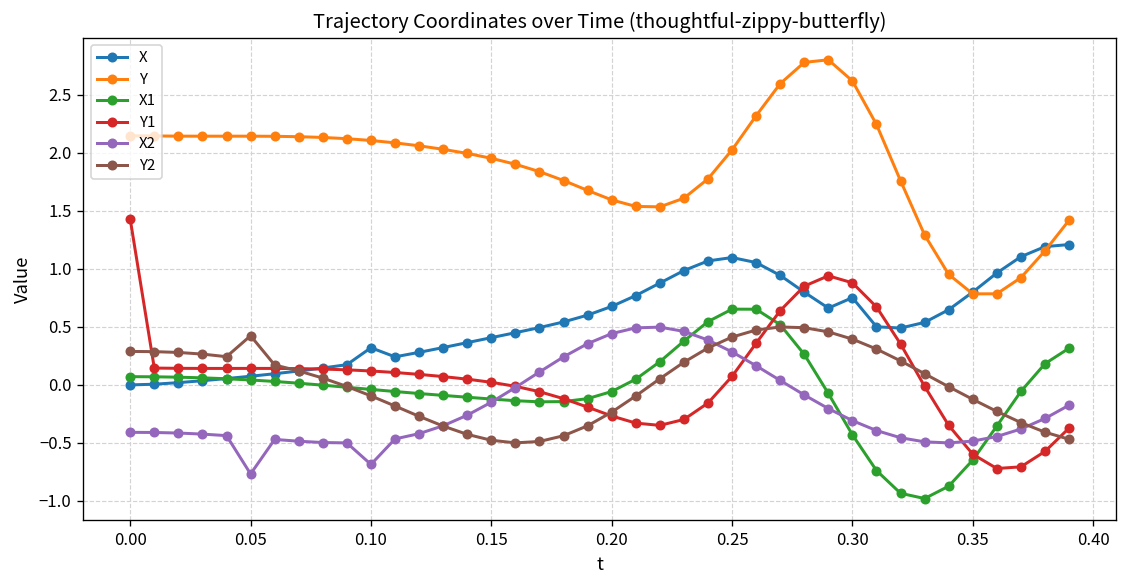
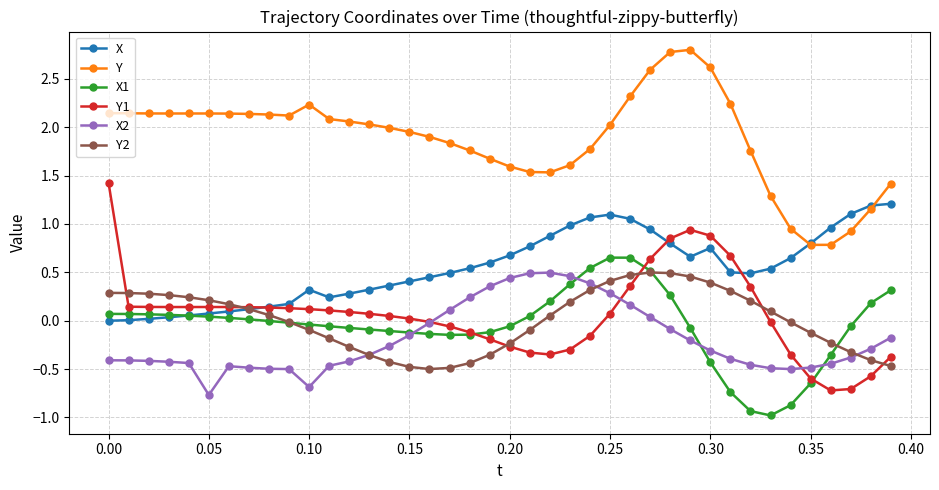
Y2, 0.05: 0.4 -> 0.2
Y, 0.10: 2.1 -> 2.2
